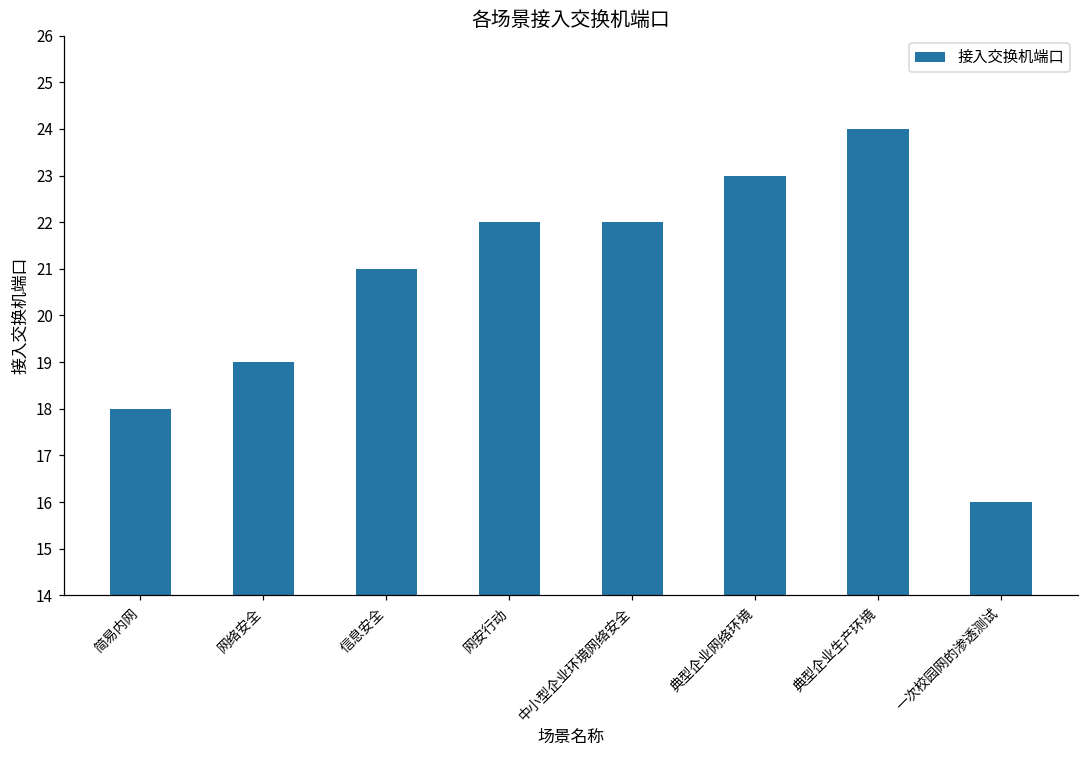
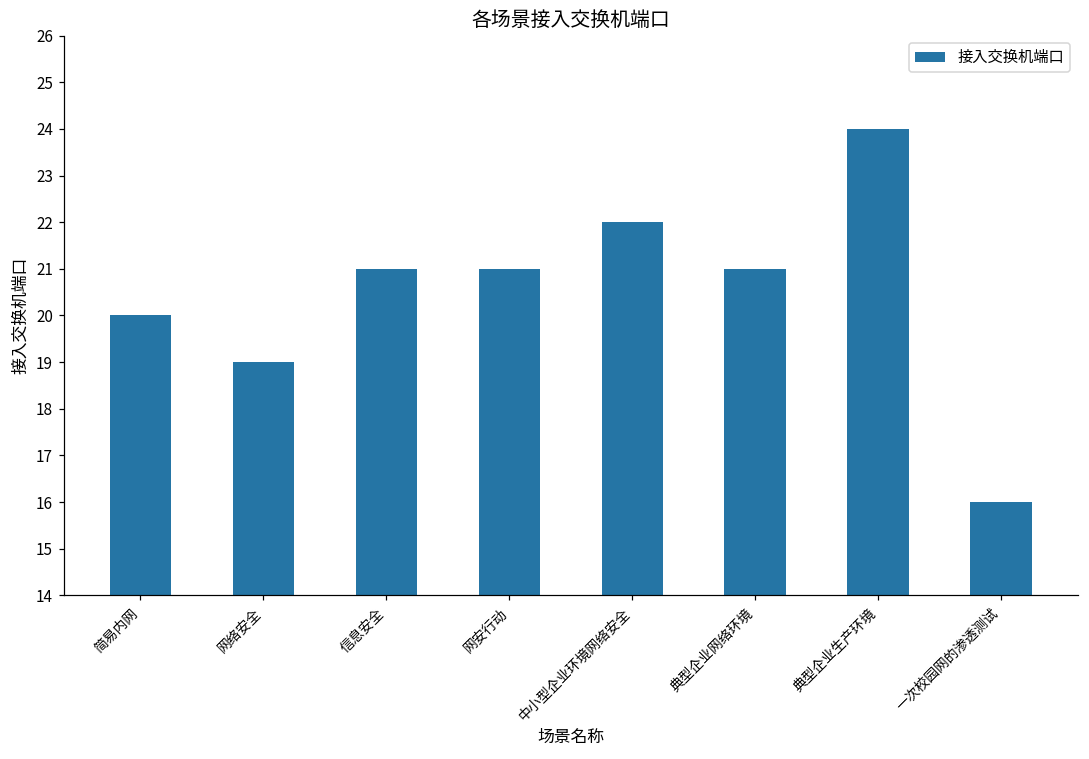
简易内网: 18 -> 20
网安行动: 22 -> 21
典型企业网络环境: 23 -> 21
